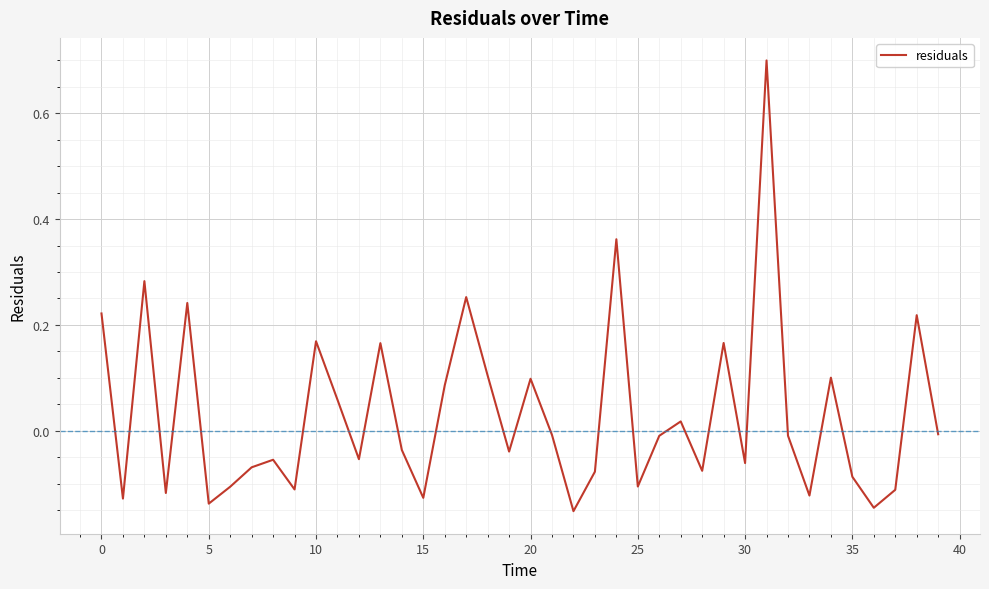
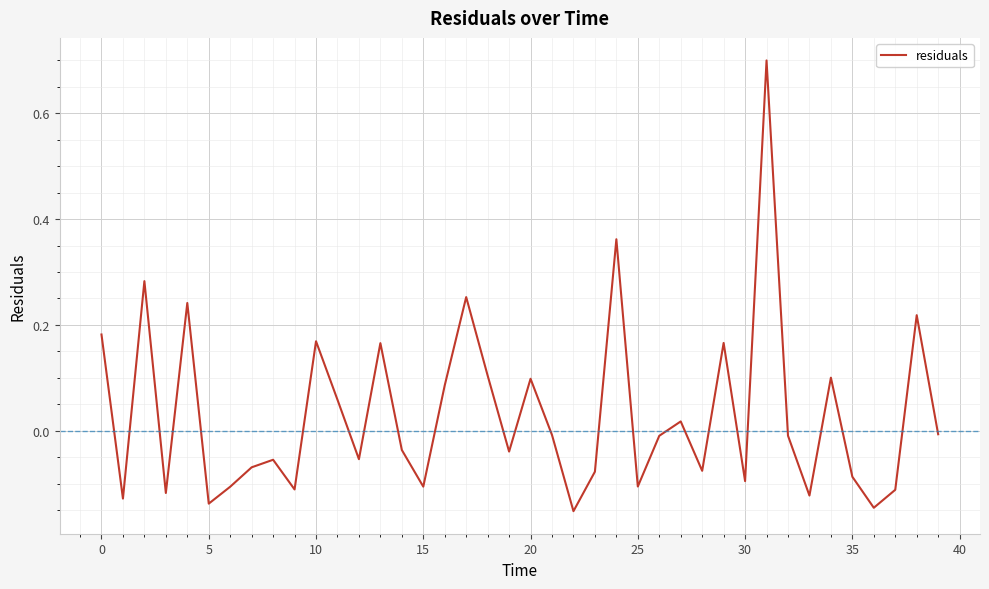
0: 0.22 -> 0.18
15: -0.13 -> -0.11
30: -0.06 -> -0.10
